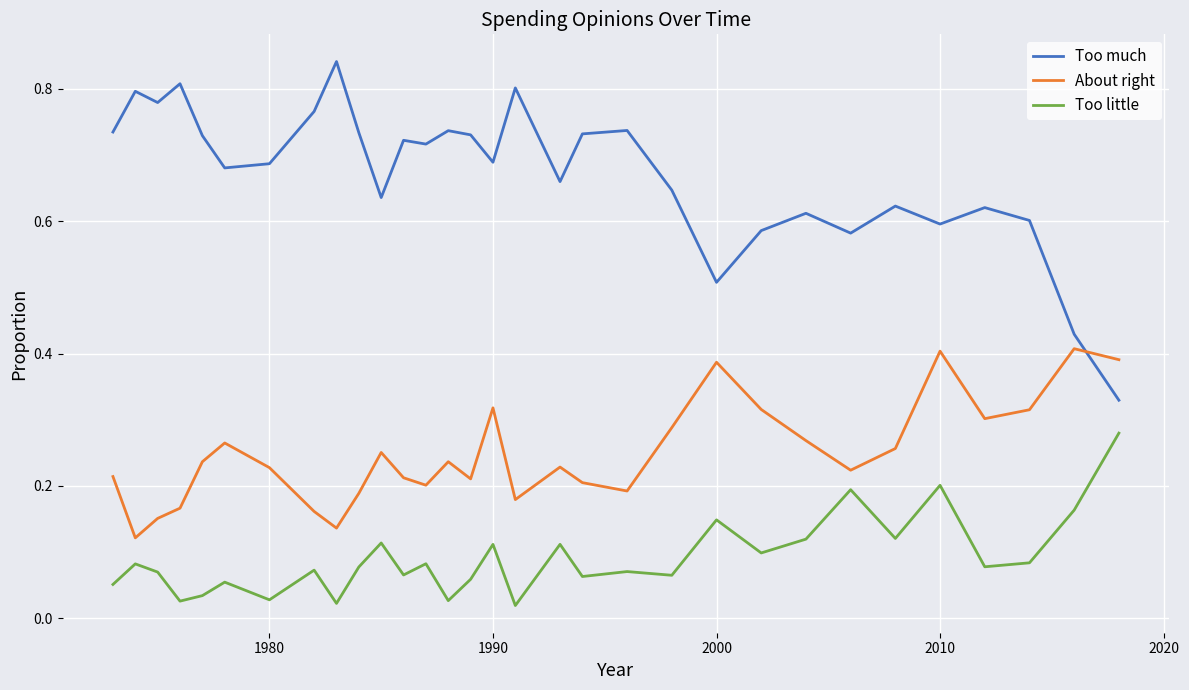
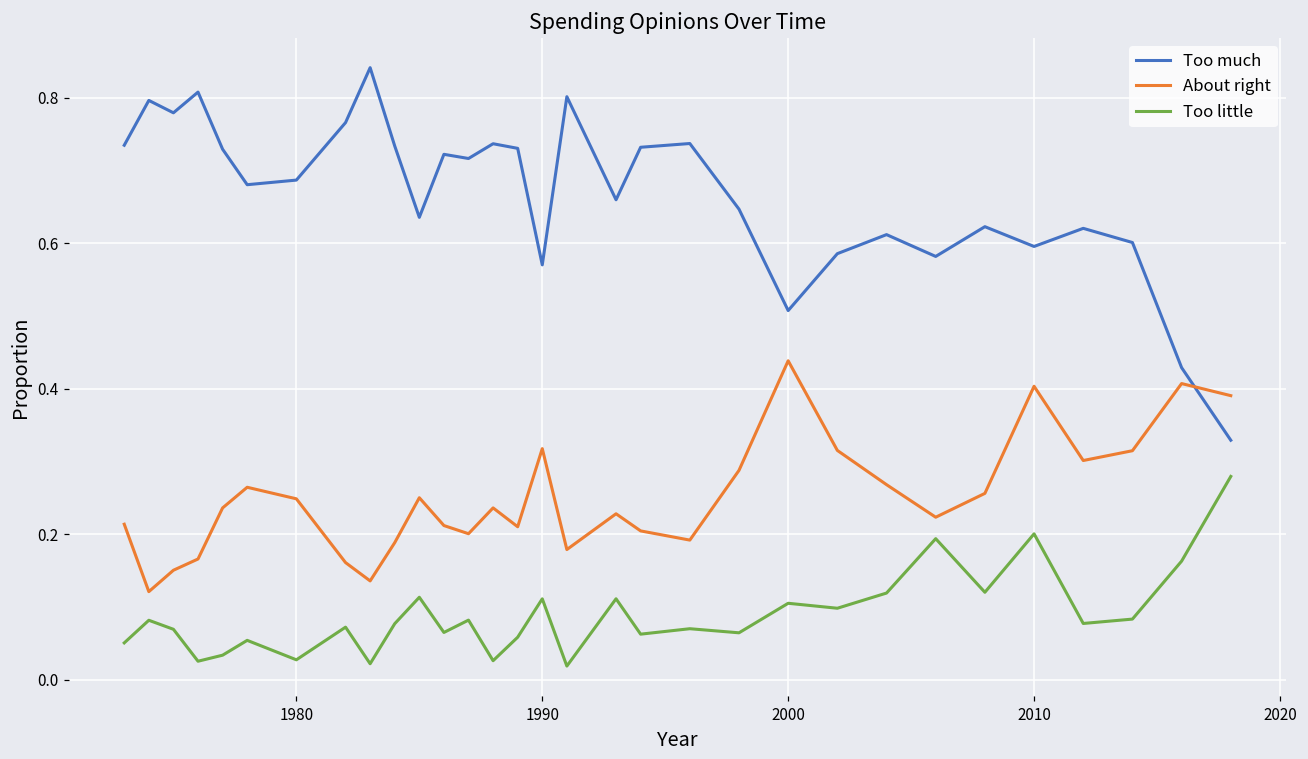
About right, 1980: 0.23 -> 0.25
Too much, 1990: 0.69 -> 0.57
About right, 2000: 0.39 -> 0.44
Too little, 2000: 0.15 -> 0.11
